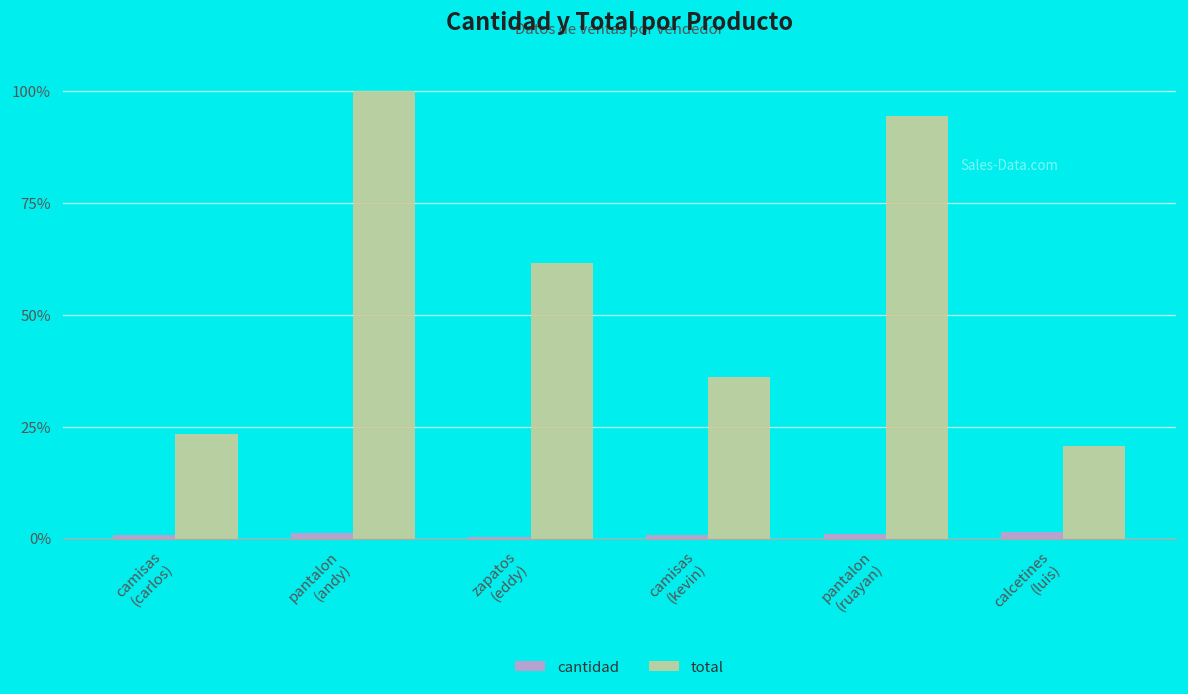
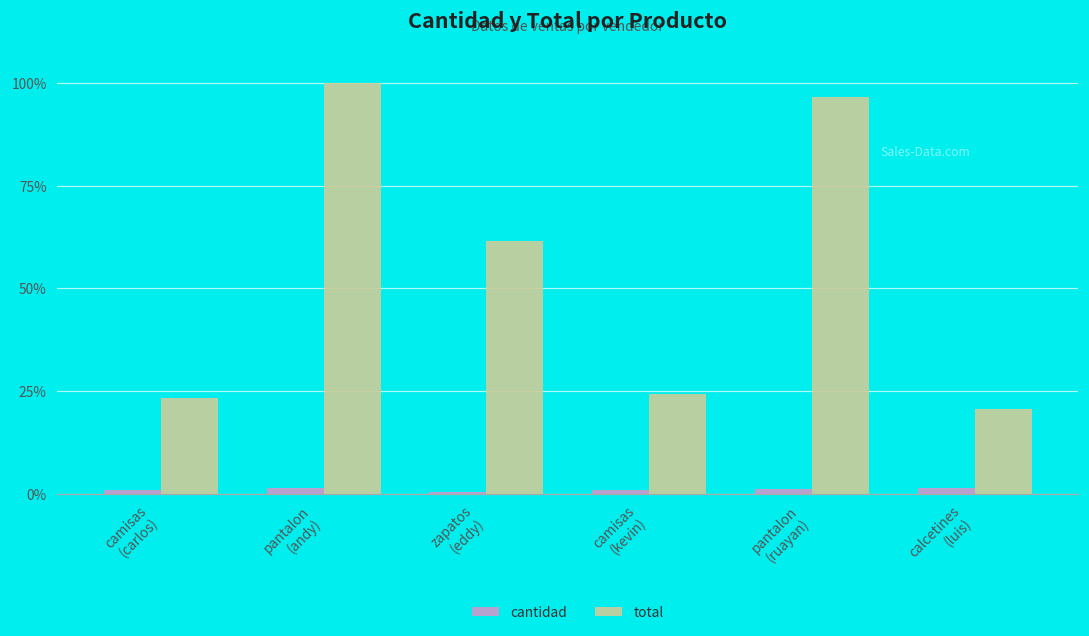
total, camisas (kevin): 36% -> 24%
total, pantalon (ruayan): 94% -> 97%
